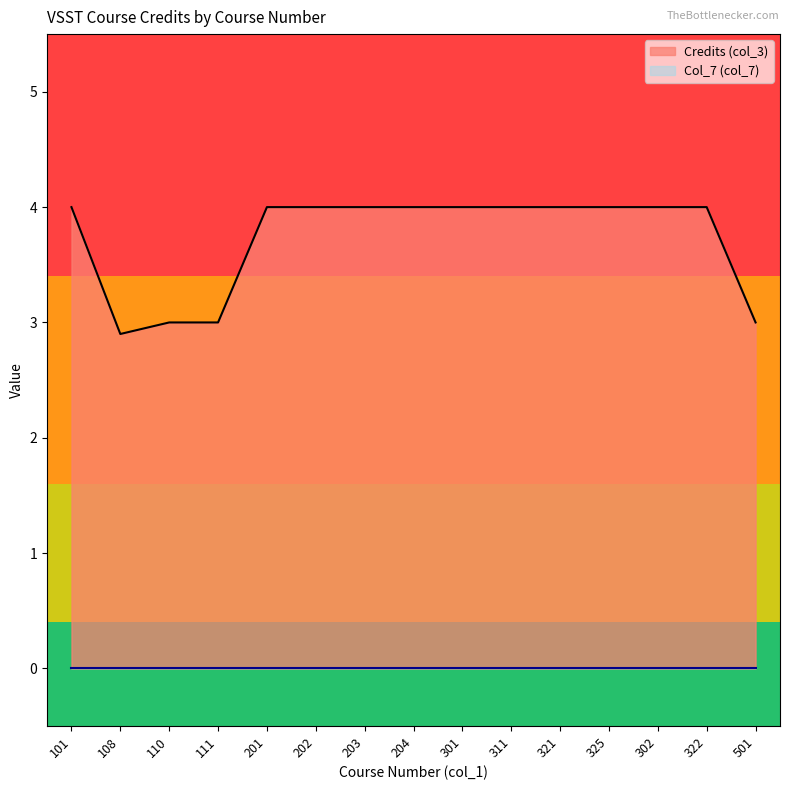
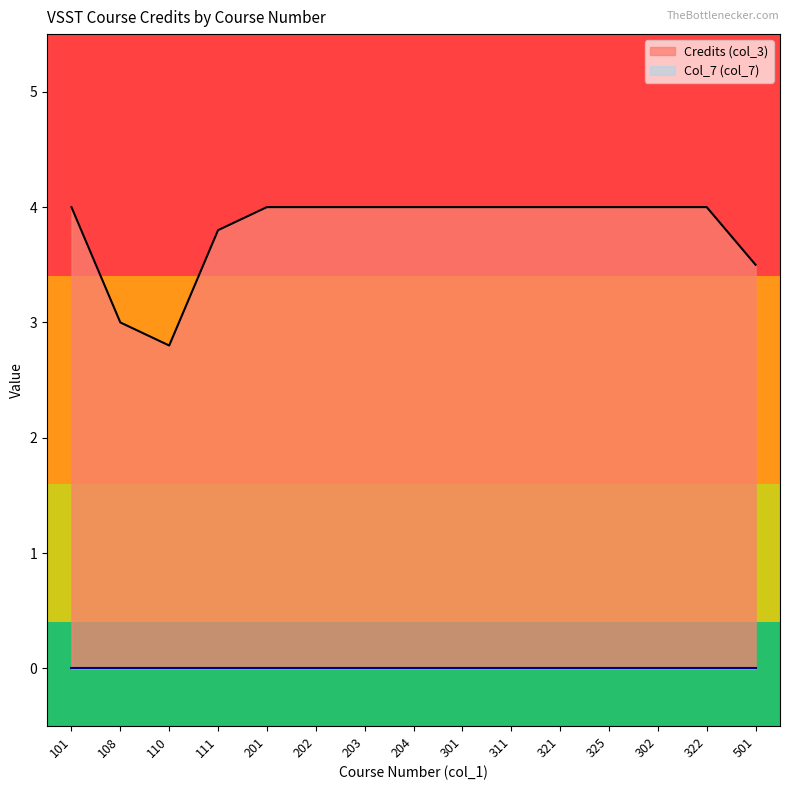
Credits (col_3), 108: 2.9 -> 3.0
Credits (col_3), 110: 3.0 -> 2.8
Credits (col_3), 111: 3.0 -> 3.8
Credits (col_3), 501: 3.0 -> 3.5
